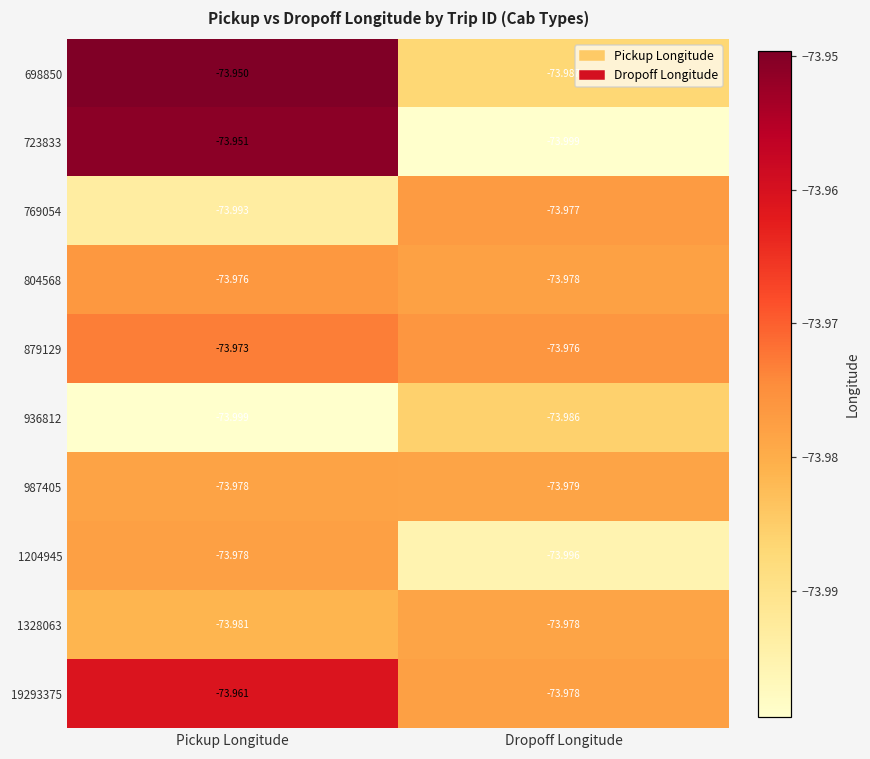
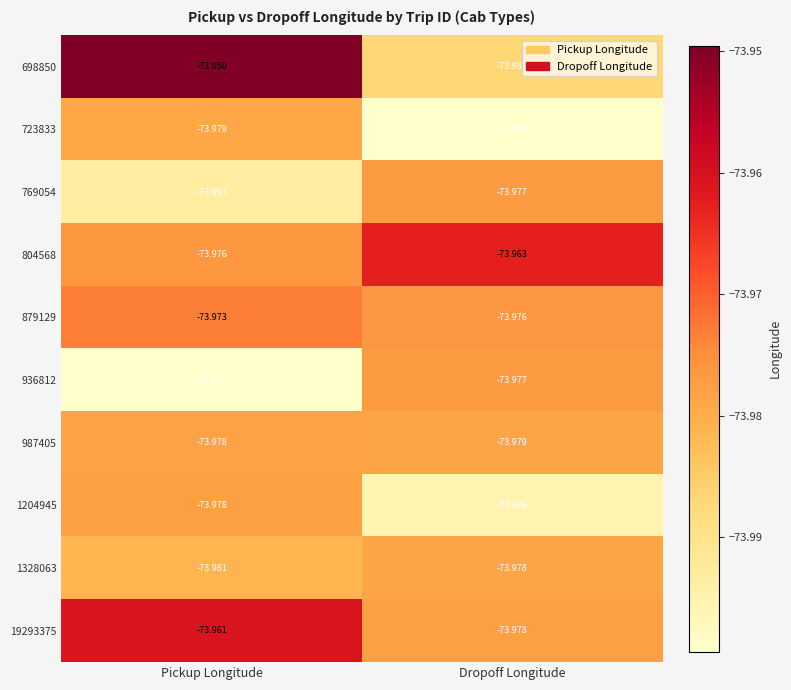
723833, Pickup Longitude: -73.951 -> -73.979
804568, Dropoff Longitude: -73.978 -> -73.963
936812, Dropoff Longitude: -73.986 -> -73.977
